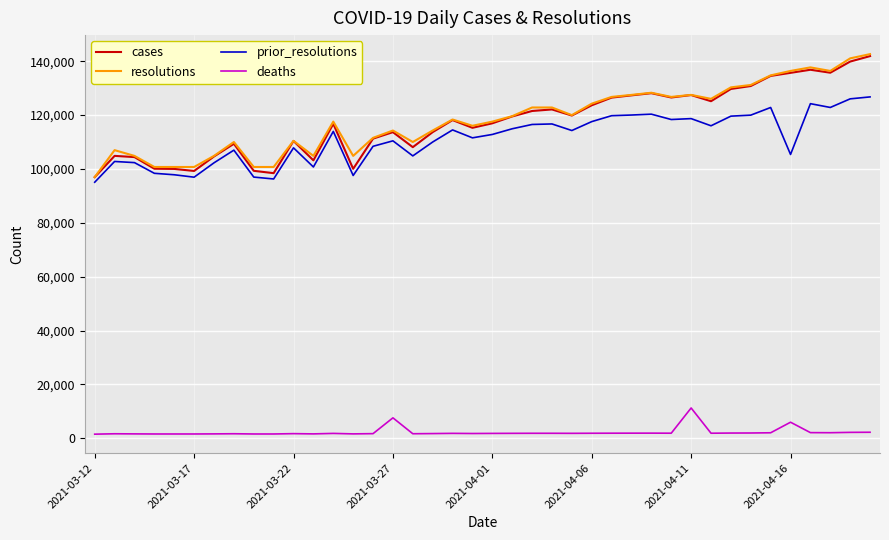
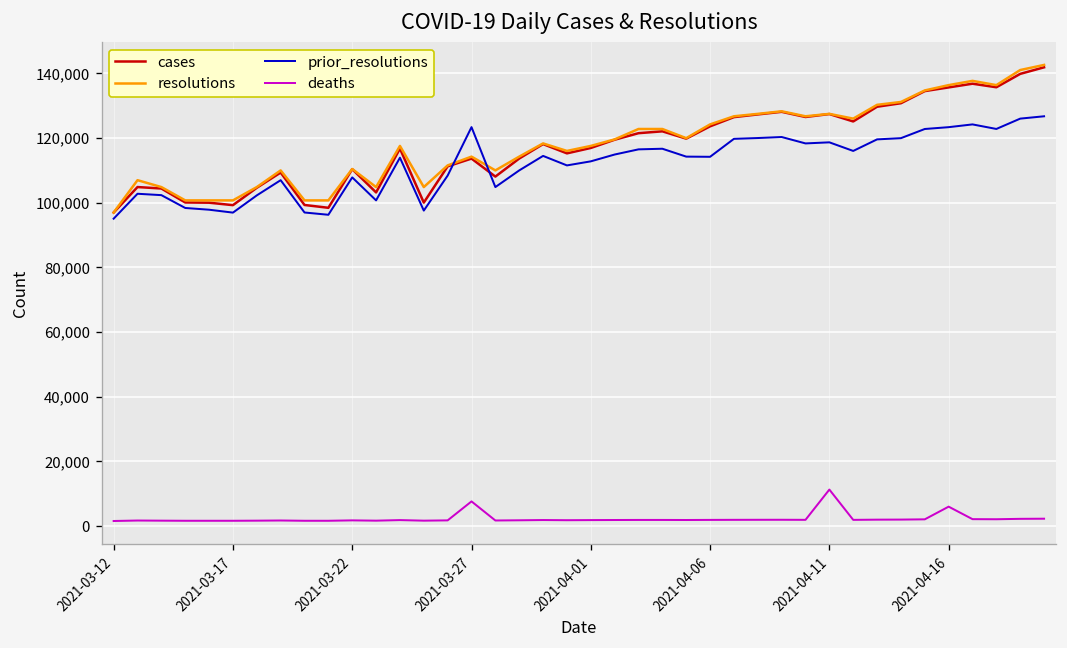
prior_resolutions, 2021-03-27: 110,000 -> 123,000
prior_resolutions, 2021-04-06: 118,000 -> 114,000
prior_resolutions, 2021-04-16: 105,000 -> 123,000
